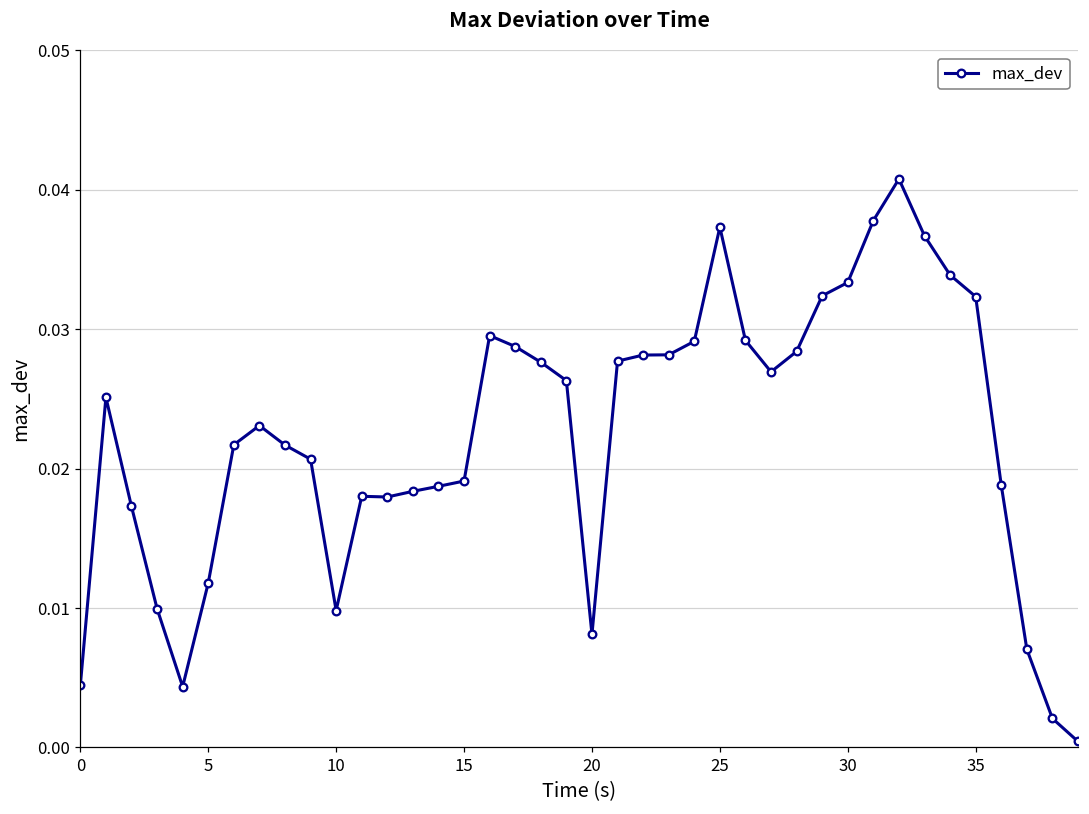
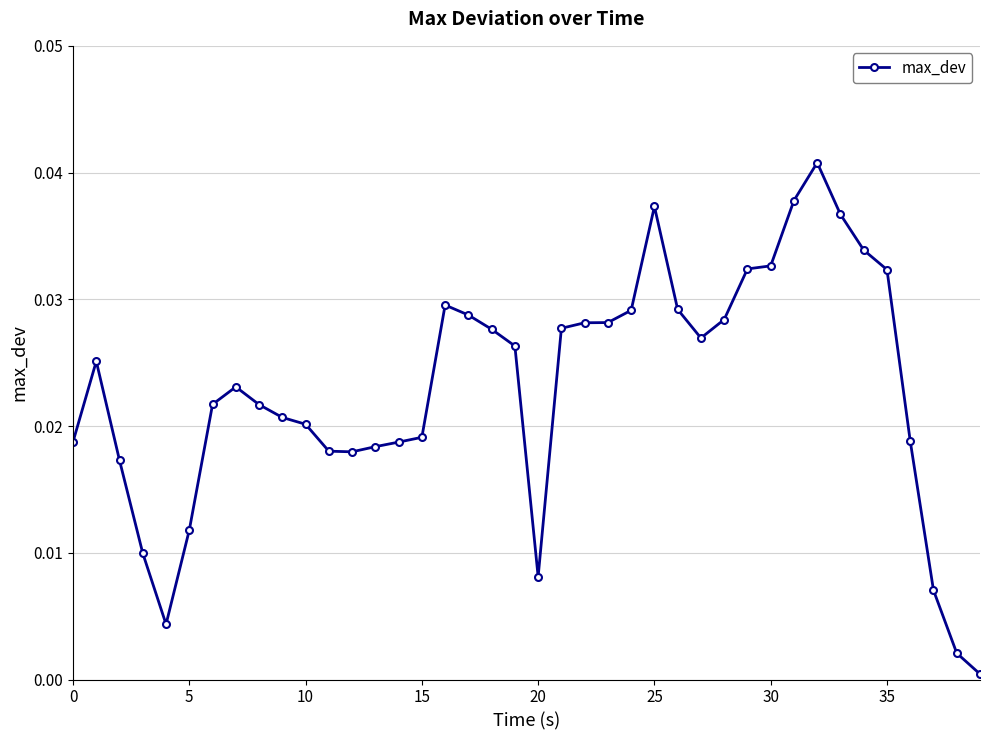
0: 0.0045 -> 0.0188
10: 0.0098 -> 0.0201
30: 0.0334 -> 0.0326
